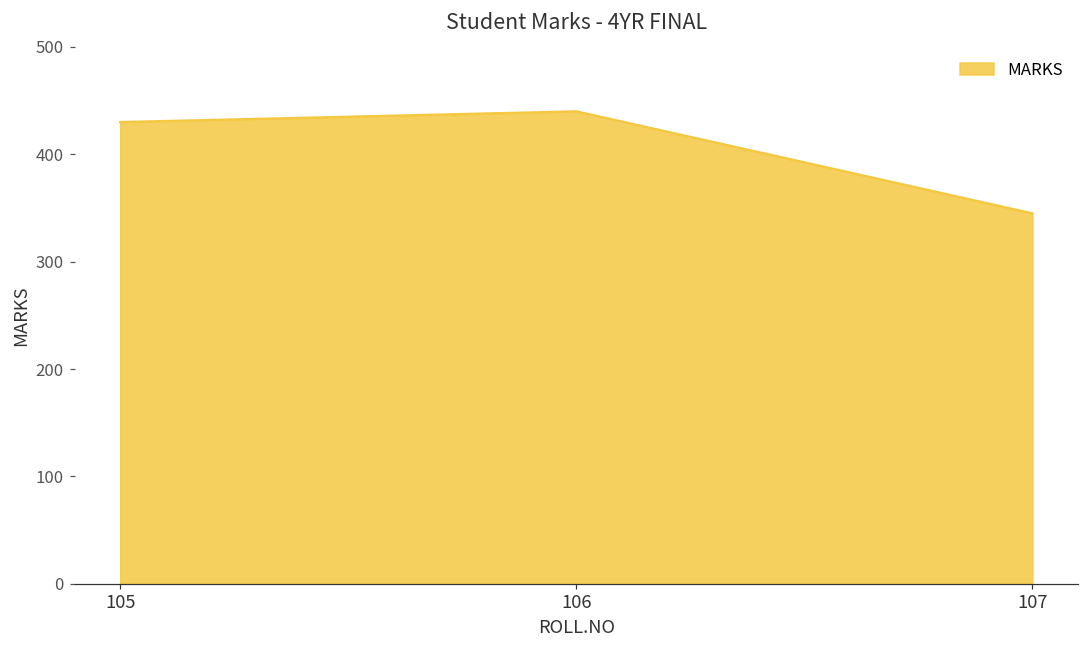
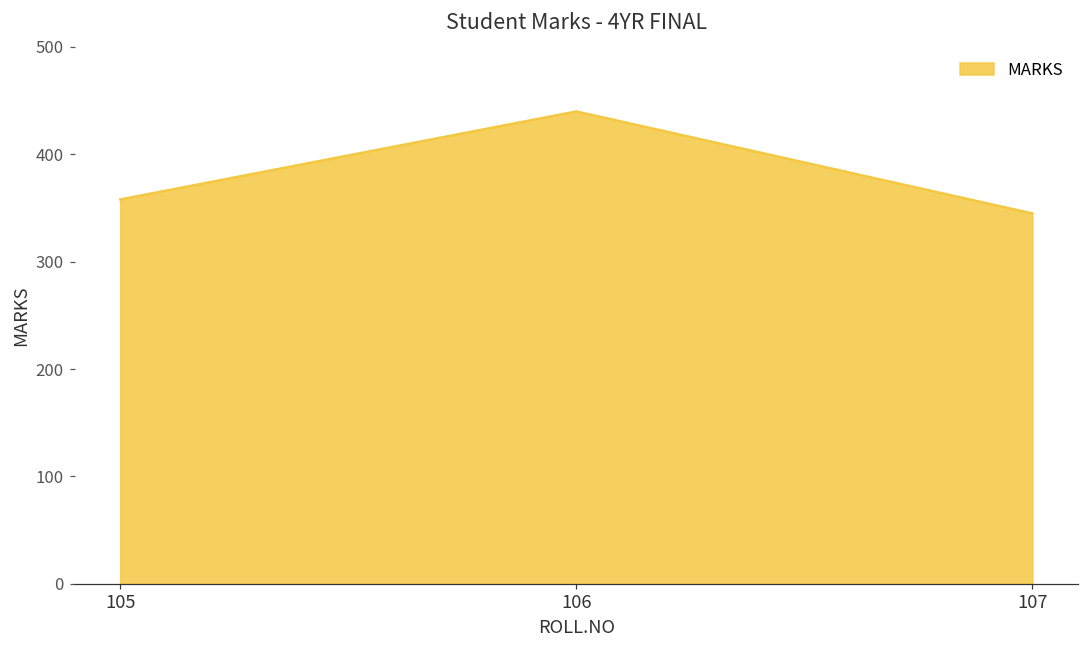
105: 430 -> 360
